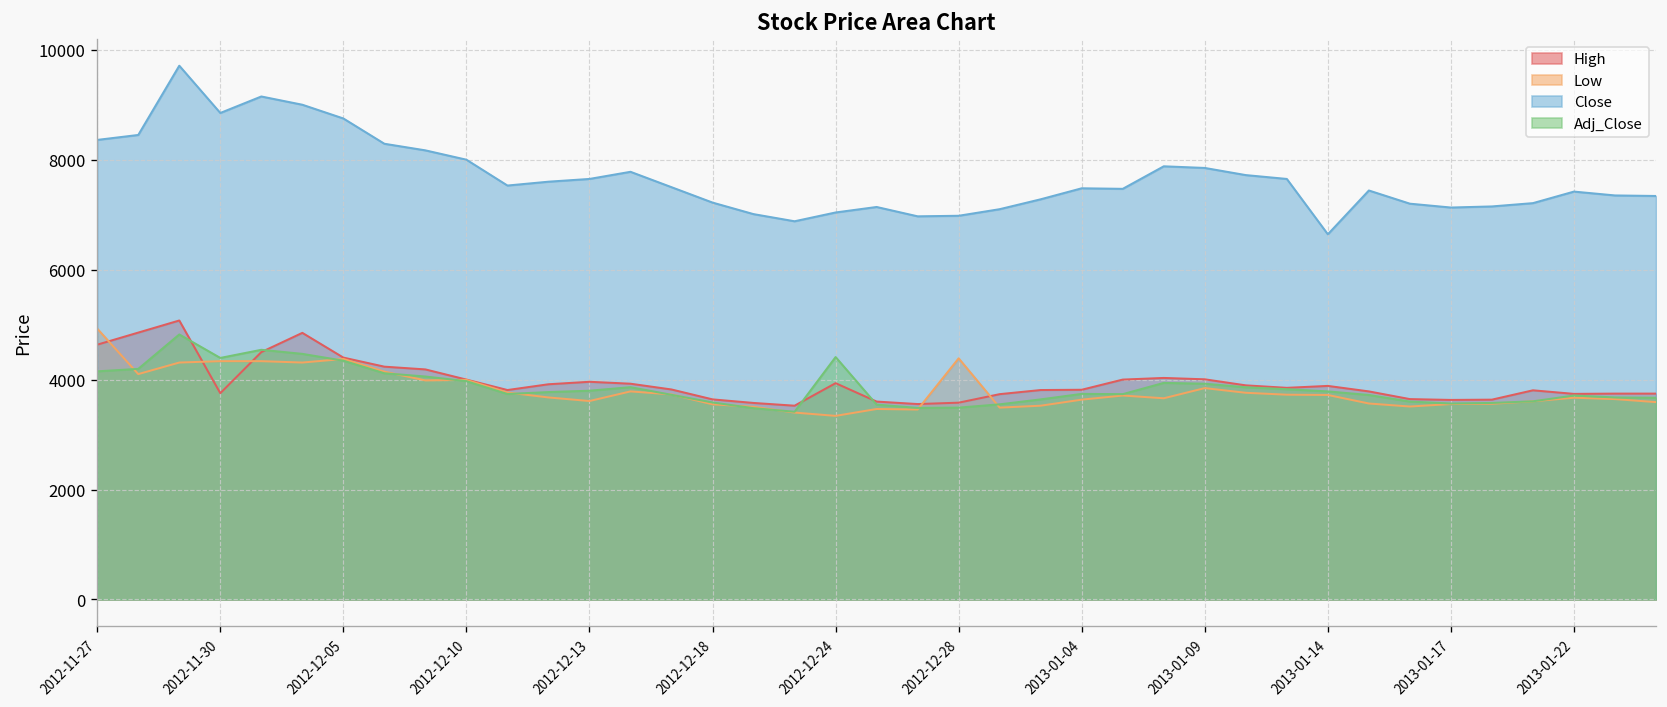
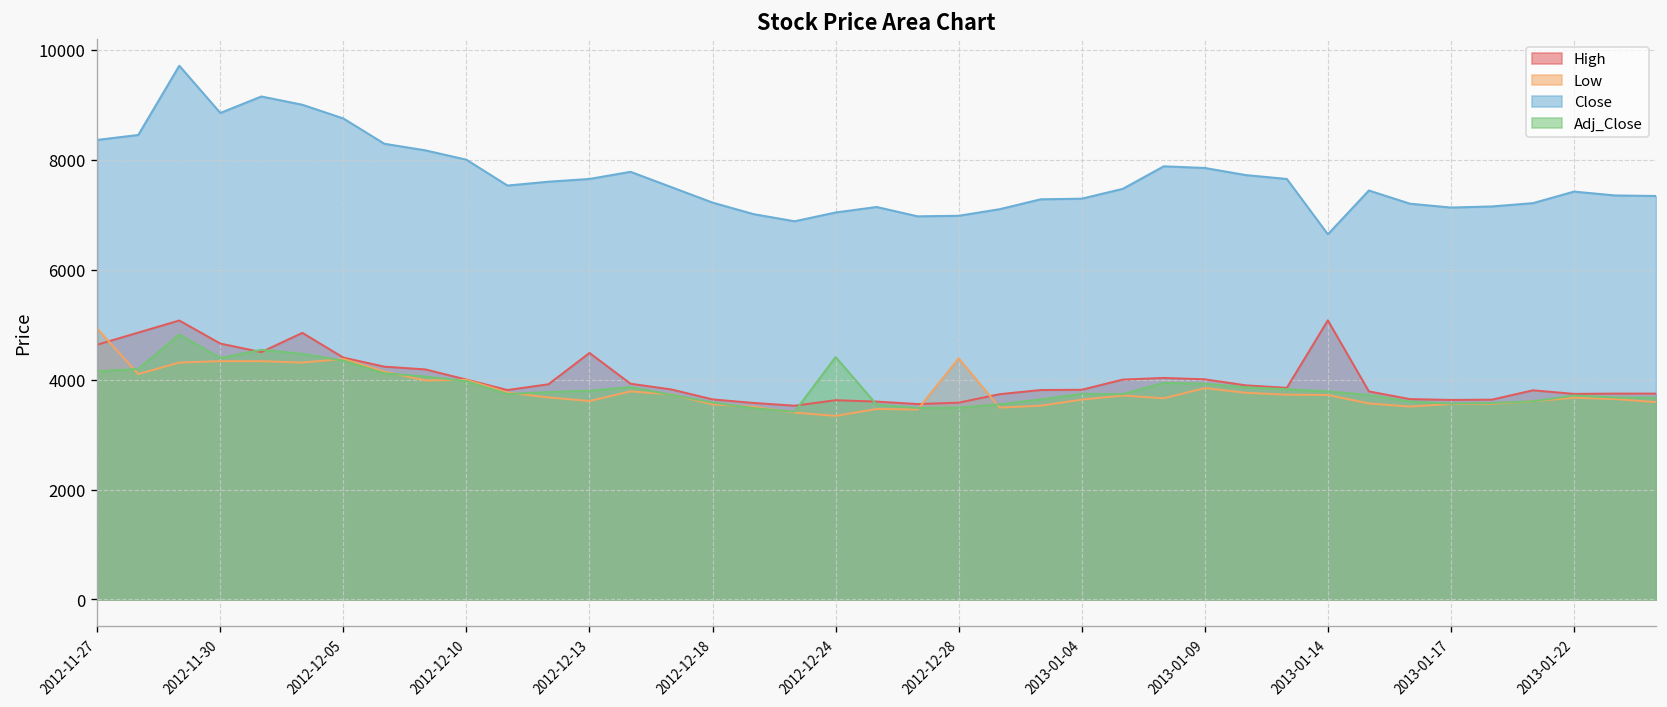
High, 2012-11-30: 3800 -> 4700
High, 2012-12-13: 4000 -> 4500
High, 2012-12-24: 3900 -> 3600
Close, 2013-01-04: 7500 -> 7300
High, 2013-01-14: 3900 -> 5100
